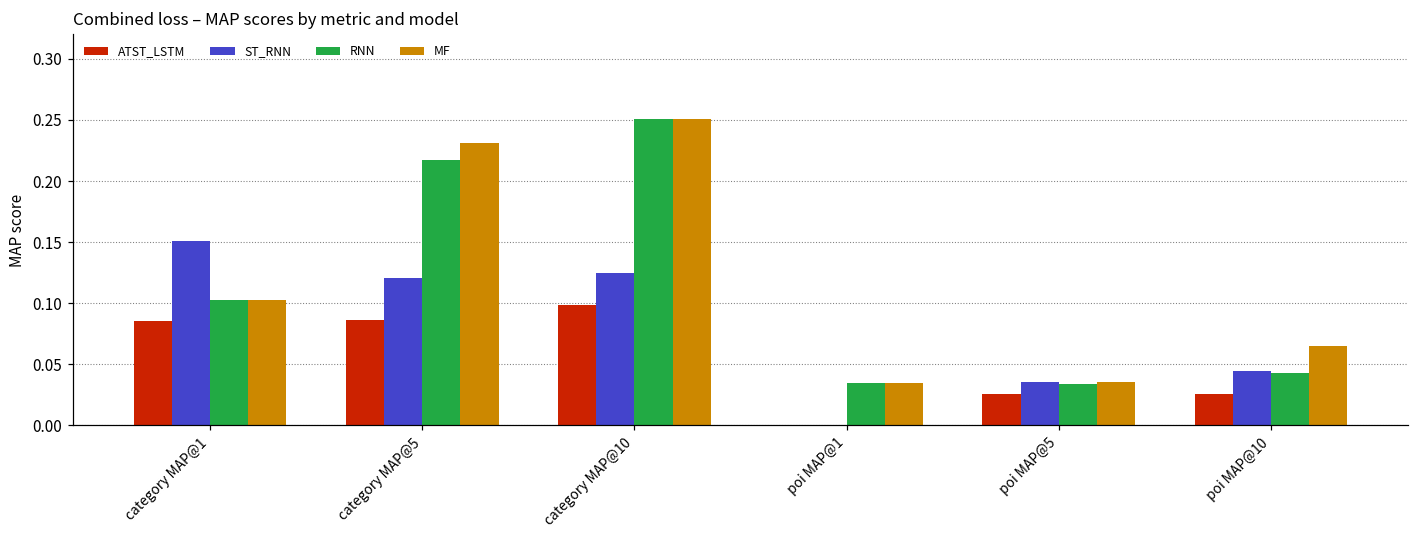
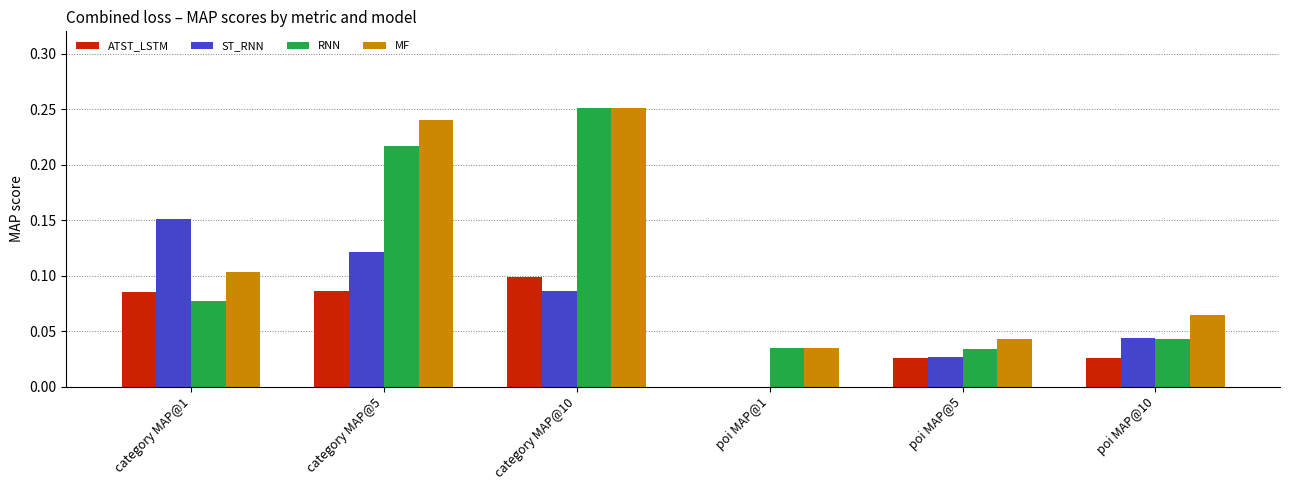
RNN, category MAP@1: 0.103 -> 0.077
MF, category MAP@5: 0.231 -> 0.240
ST_RNN, category MAP@10: 0.125 -> 0.086
ST_RNN, poi MAP@5: 0.036 -> 0.027
MF, poi MAP@5: 0.036 -> 0.043
